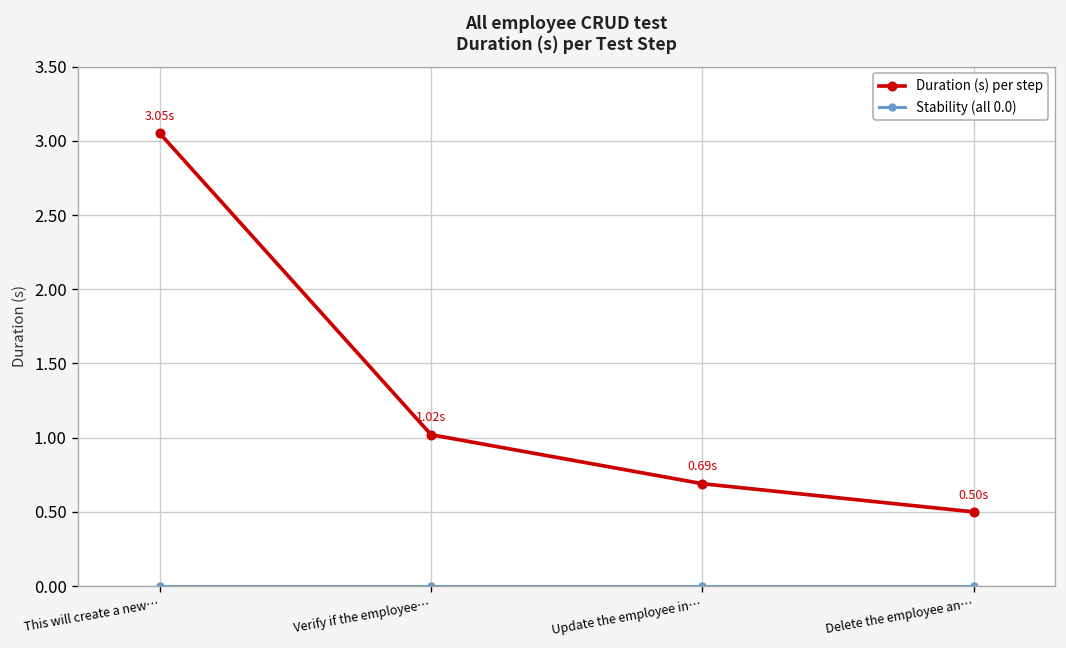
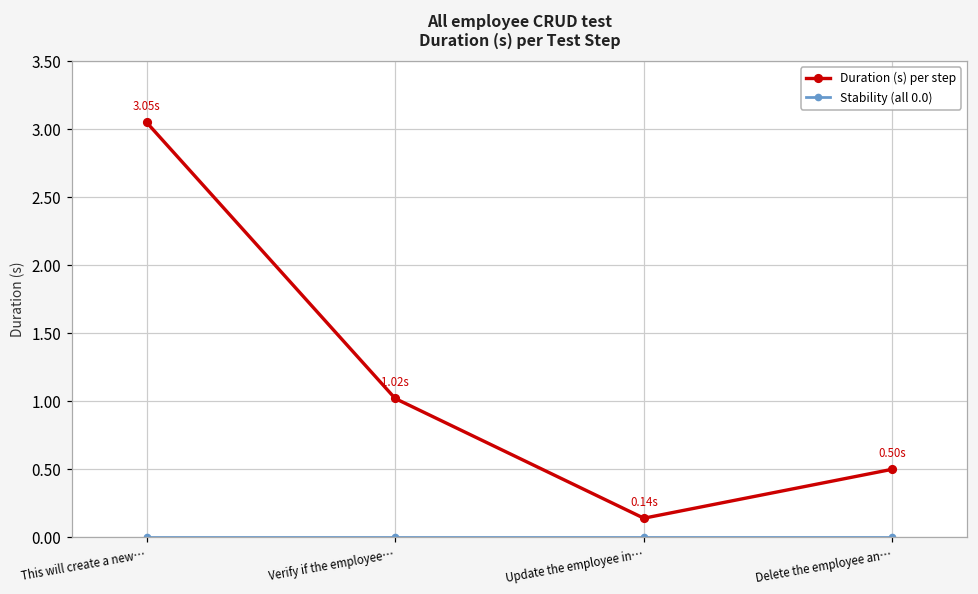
Duration (s) per step, Update the employee in…: 0.69s -> 0.14s
